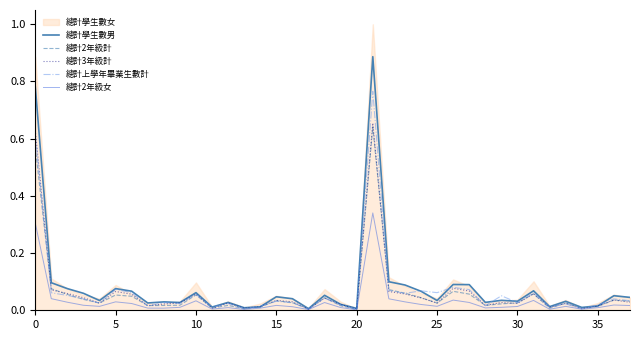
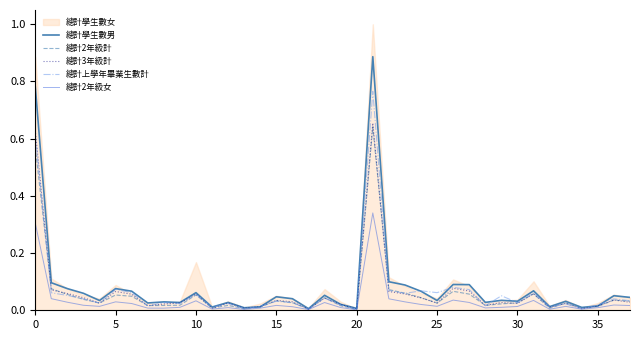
總計學生數女, 10: 0.10 -> 0.17
